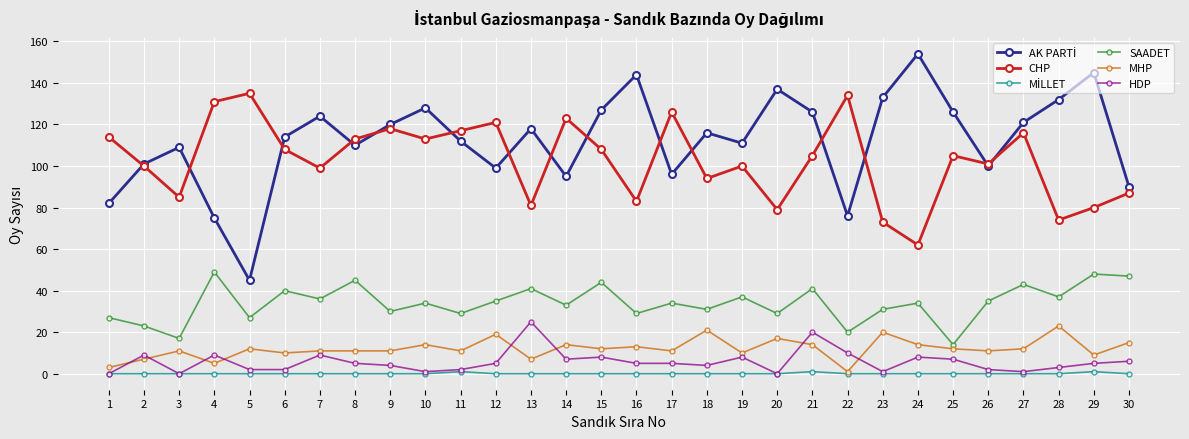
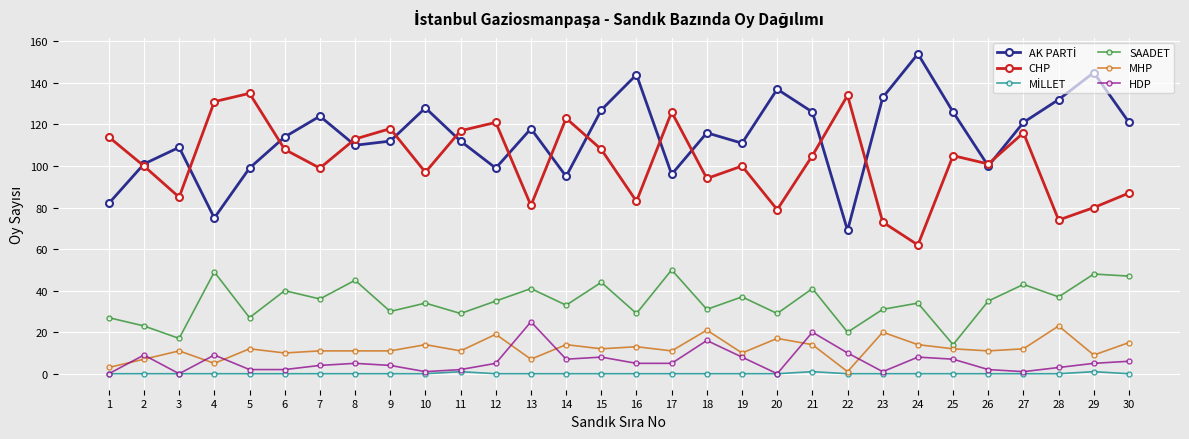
AK PARTİ, 5: 45 -> 99
HDP, 7: 9 -> 4
AK PARTİ, 9: 120 -> 112
CHP, 10: 113 -> 97
SAADET, 17: 34 -> 50
HDP, 18: 4 -> 16
AK PARTİ, 22: 76 -> 69
AK PARTİ, 30: 90 -> 121
